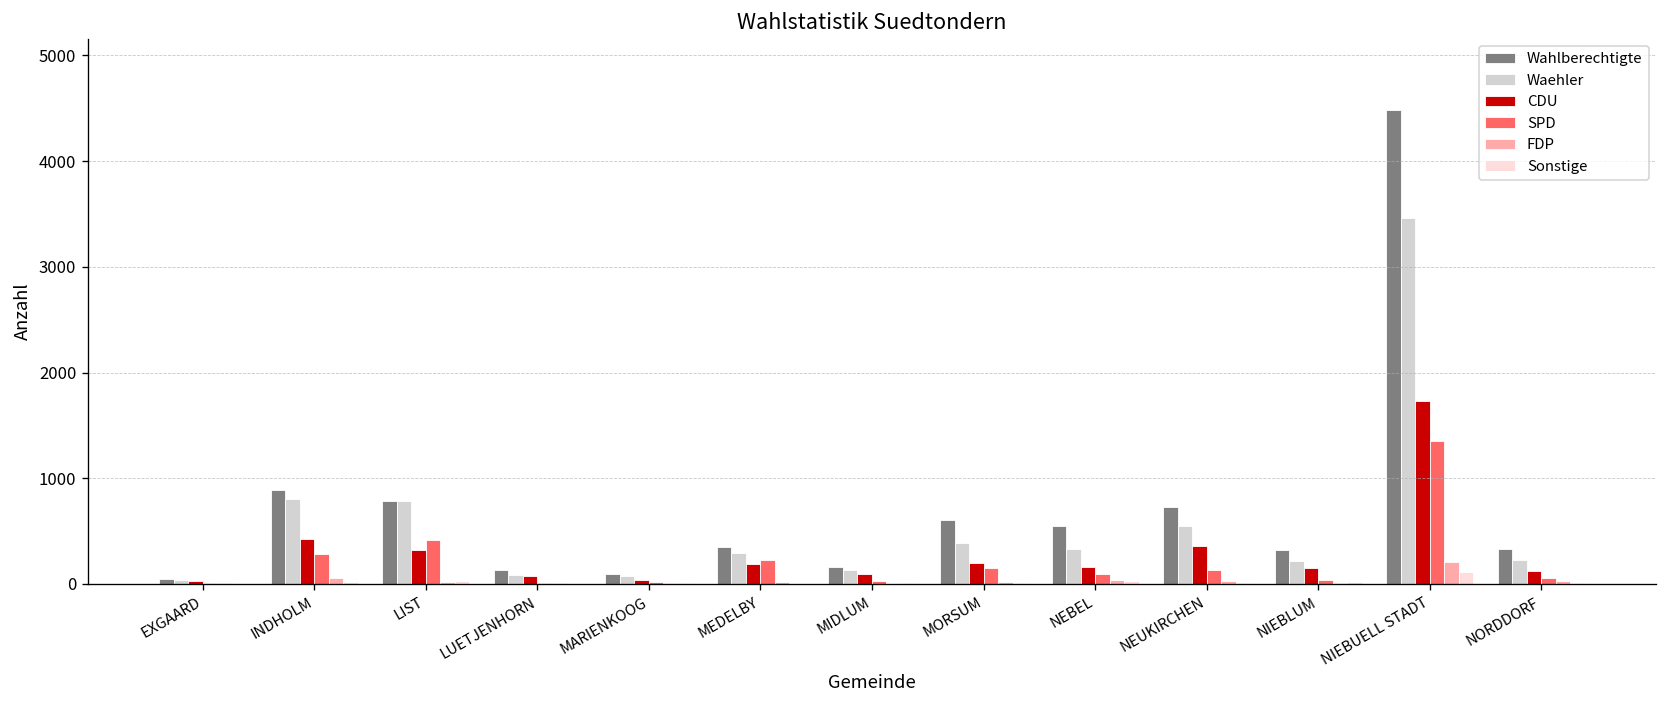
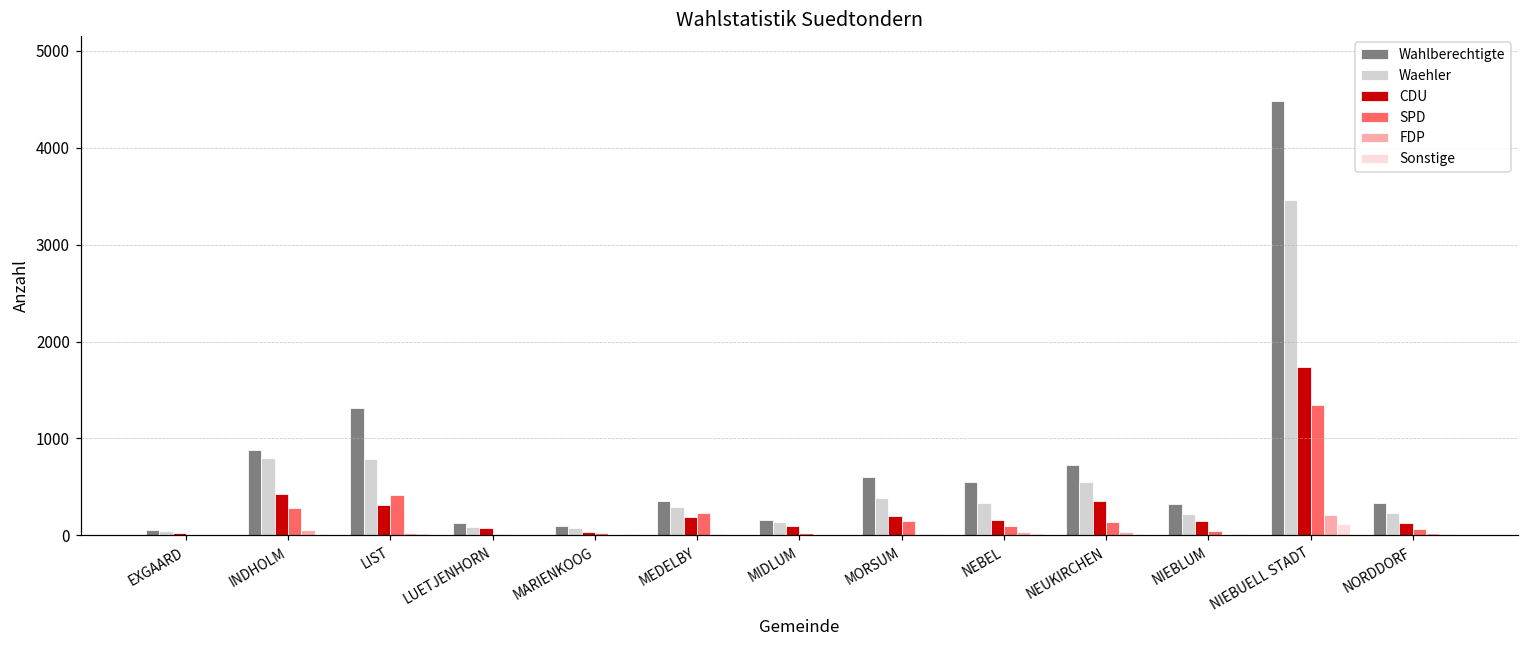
Wahlberechtigte, LIST: 800 -> 1300
